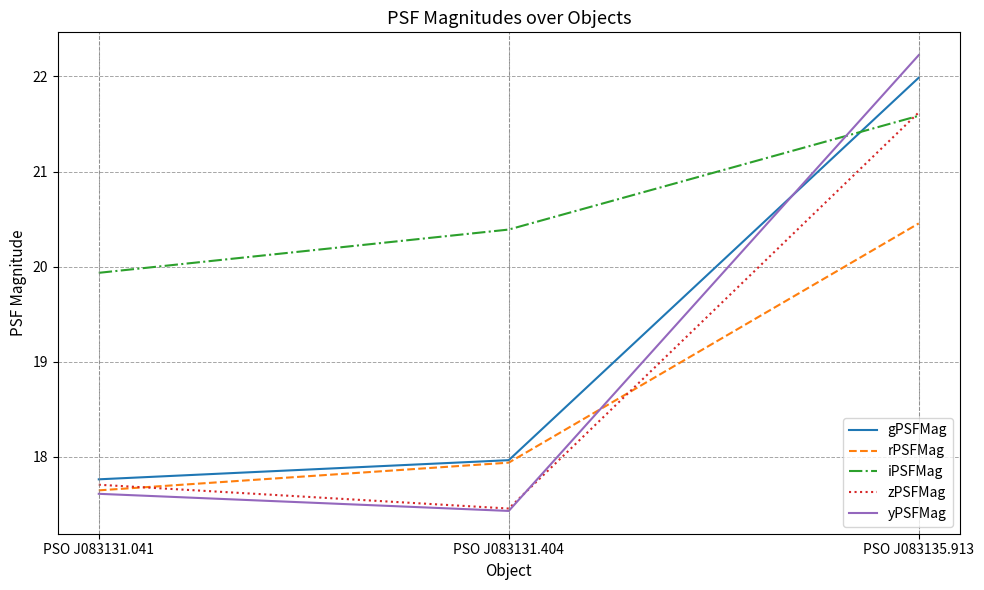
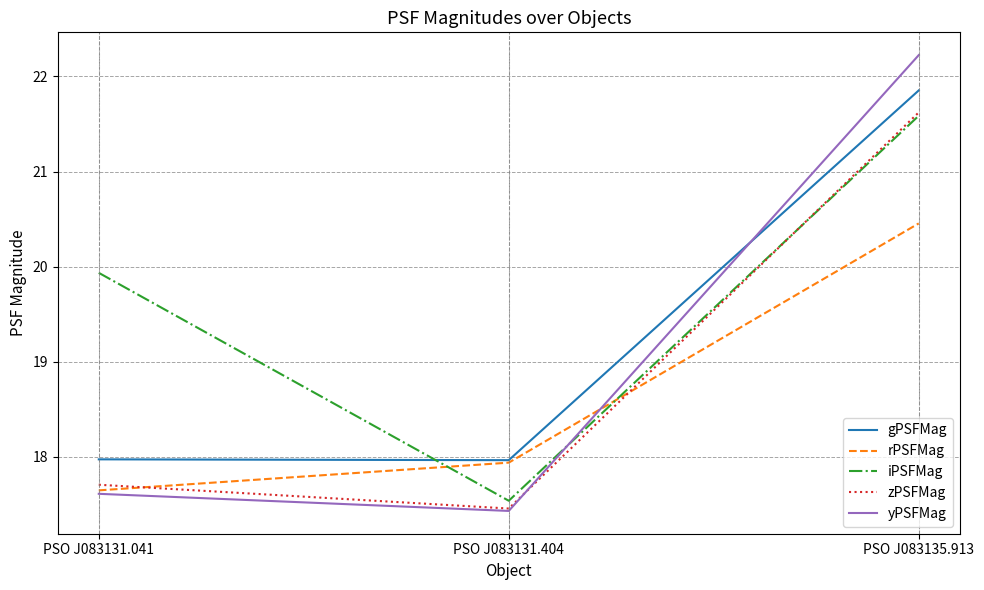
gPSFMag, PSO J083131.041: 17.8 -> 18.0
iPSFMag, PSO J083131.404: 20.4 -> 17.5
gPSFMag, PSO J083135.913: 22.0 -> 21.9
